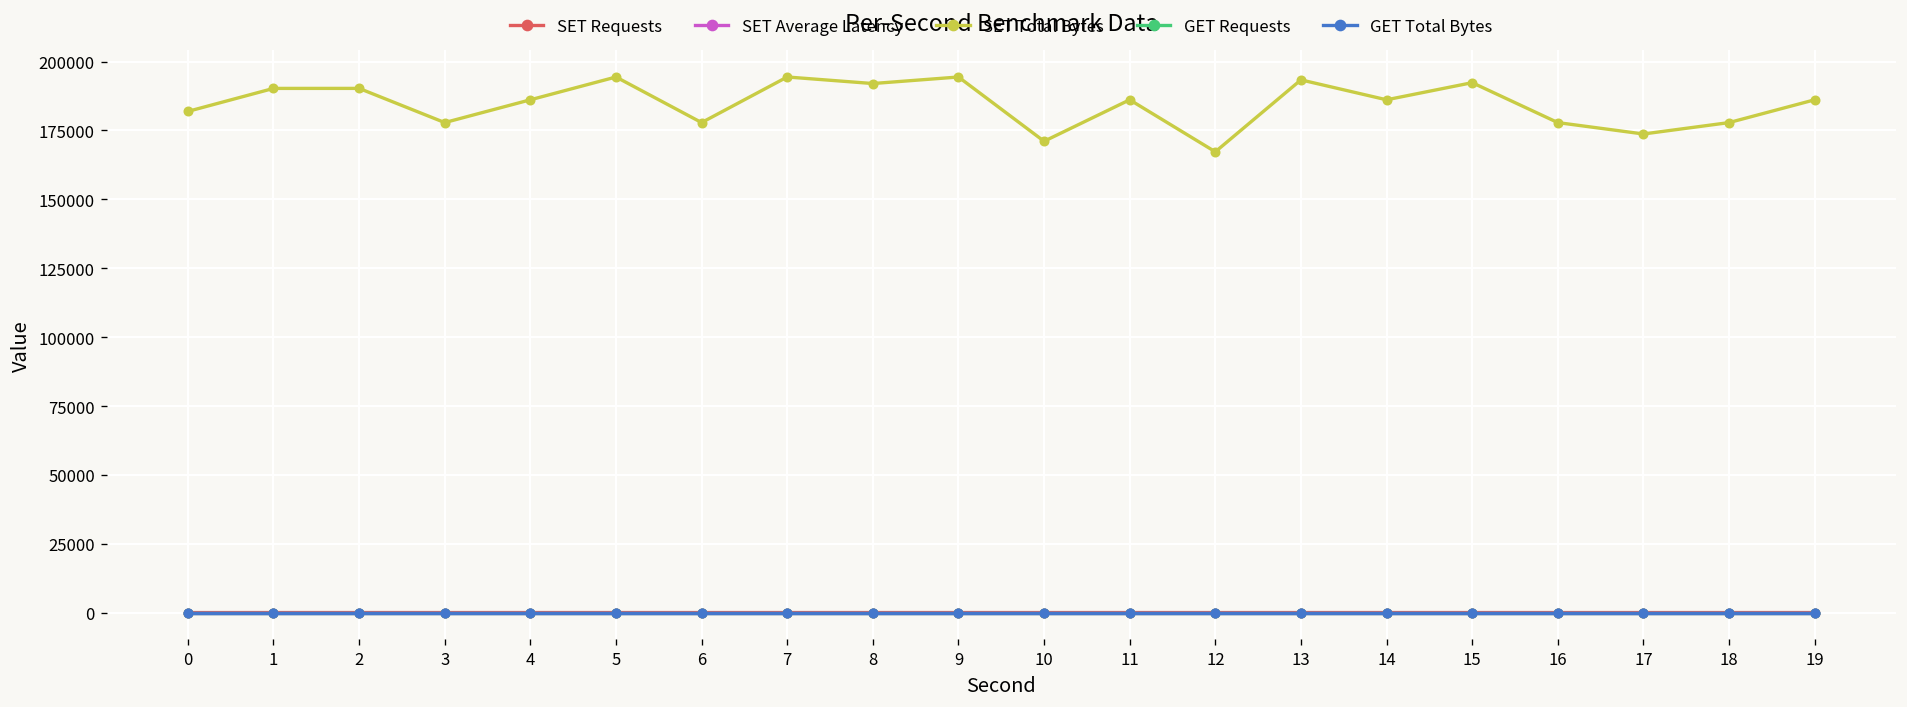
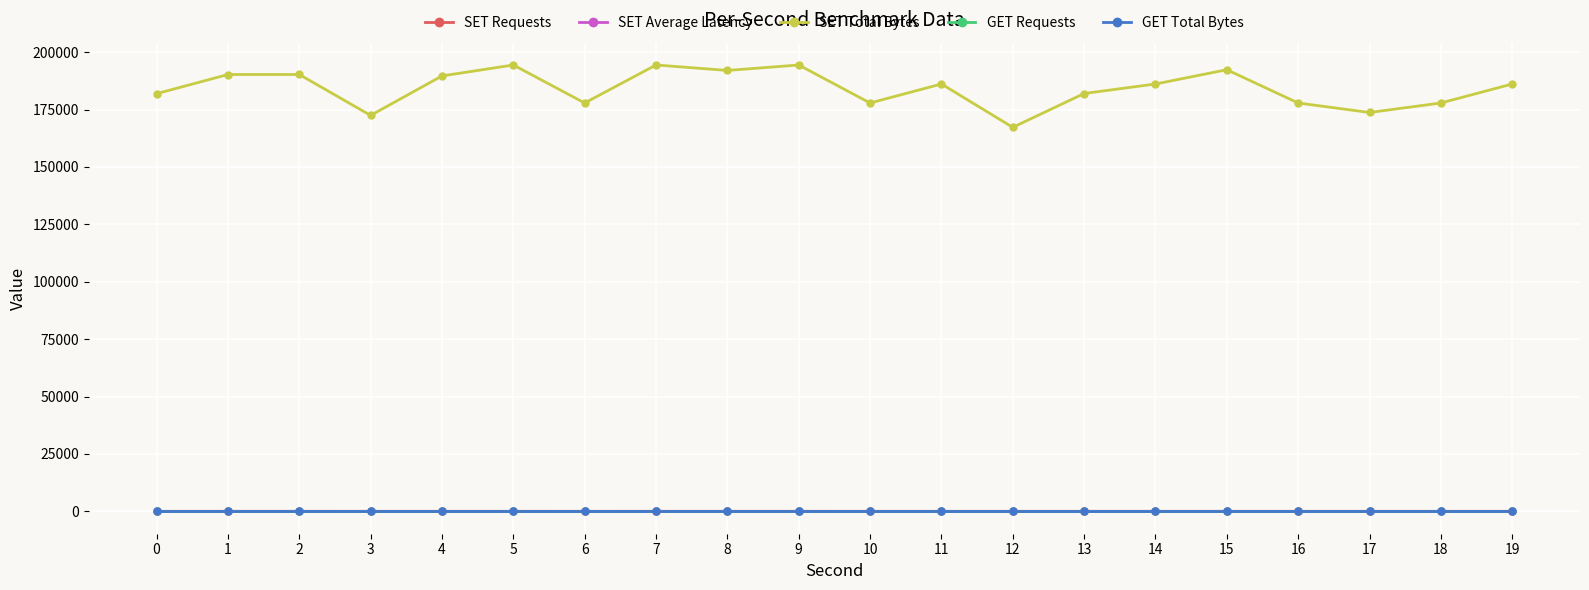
SET Total Bytes, 3: 178000 -> 172000
SET Total Bytes, 4: 186000 -> 190000
SET Total Bytes, 10: 171000 -> 178000
SET Total Bytes, 13: 193000 -> 182000
